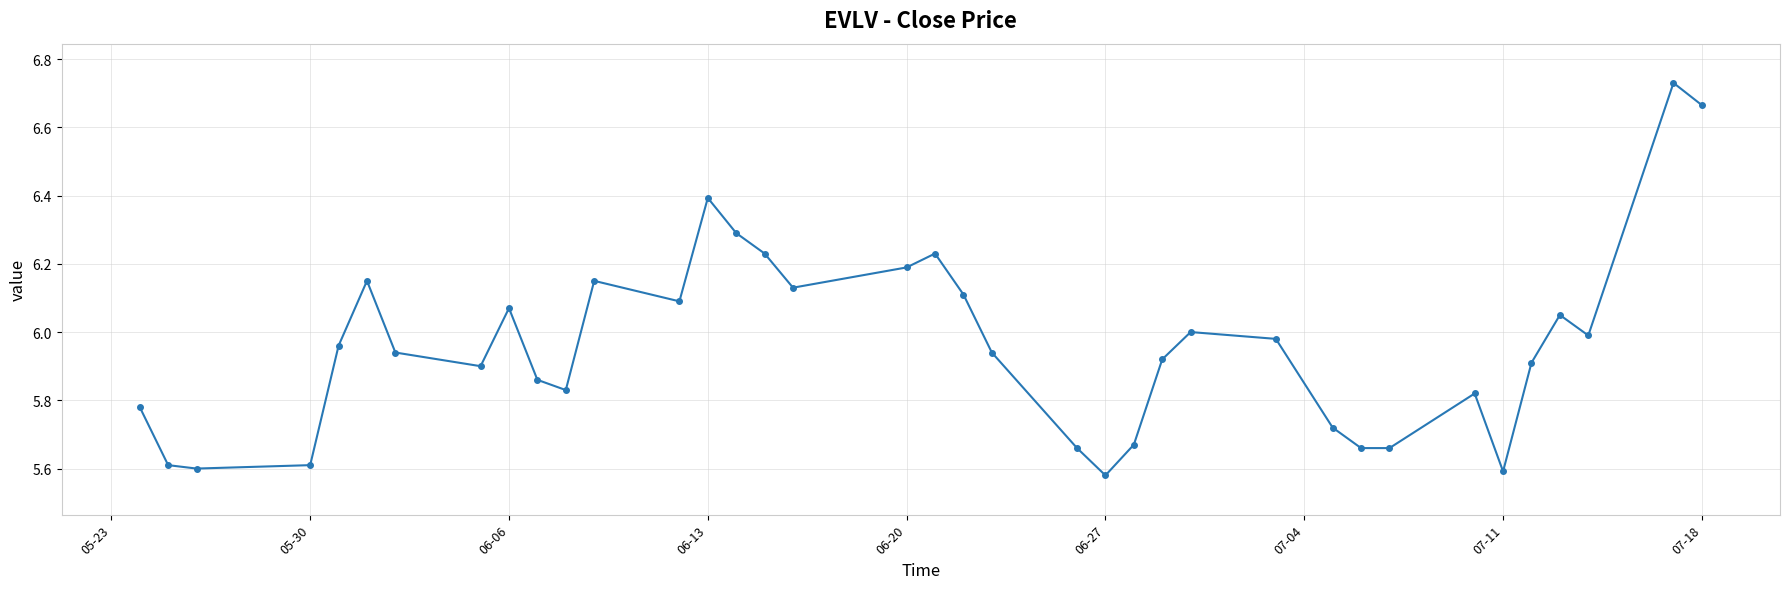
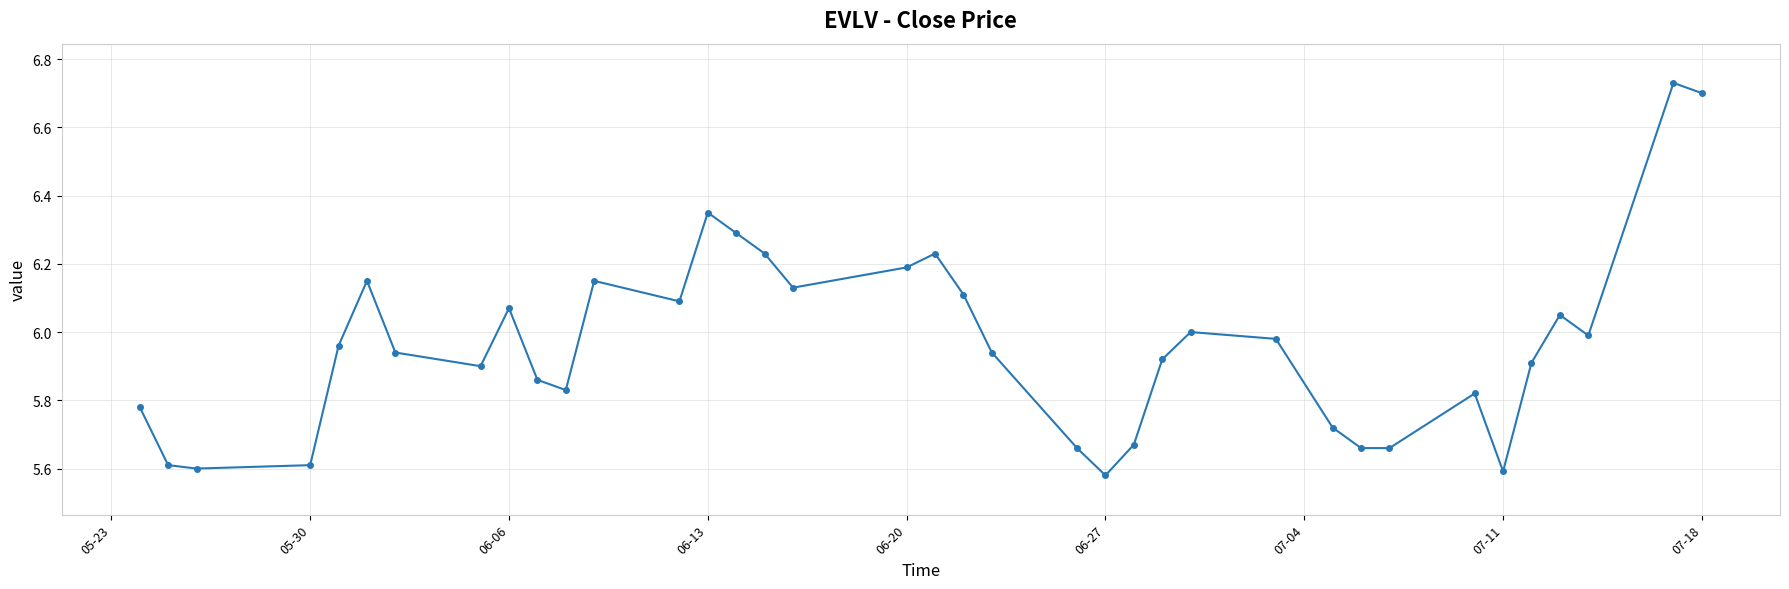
06-13: 6.39 -> 6.35
07-18: 6.66 -> 6.70
